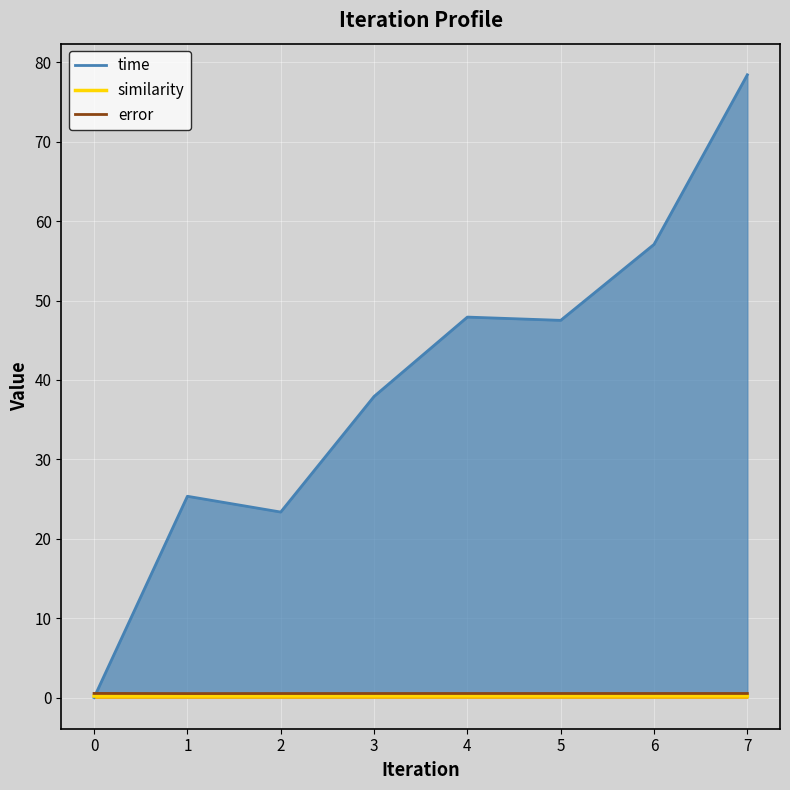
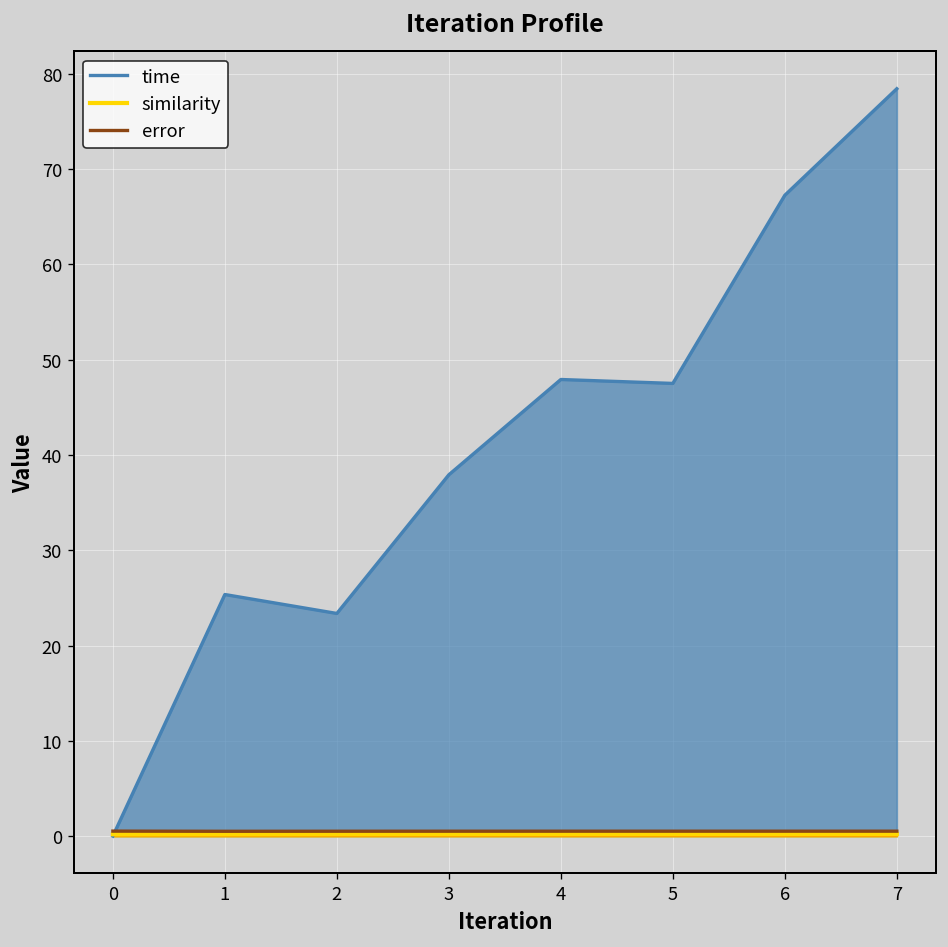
time, 6: 57 -> 67
